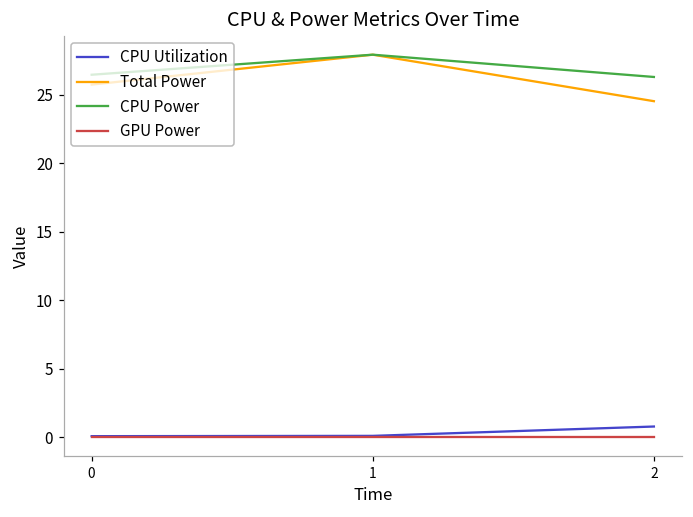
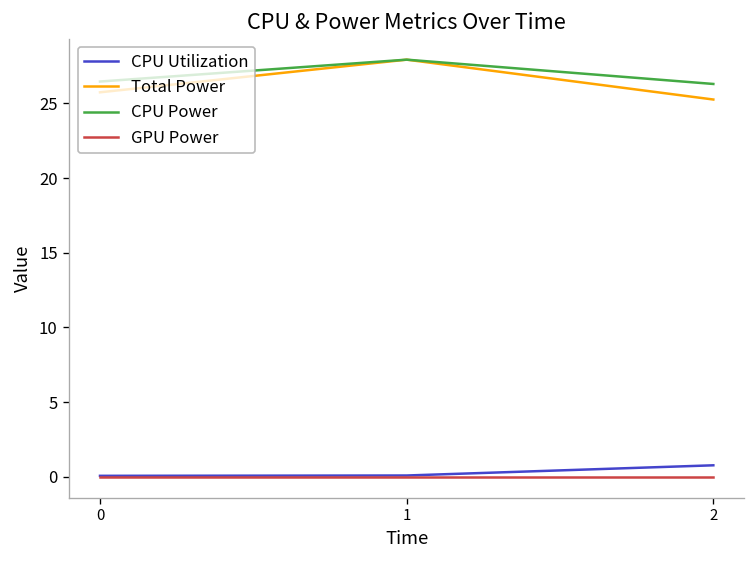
Total Power, 2: 24.5 -> 25.3
